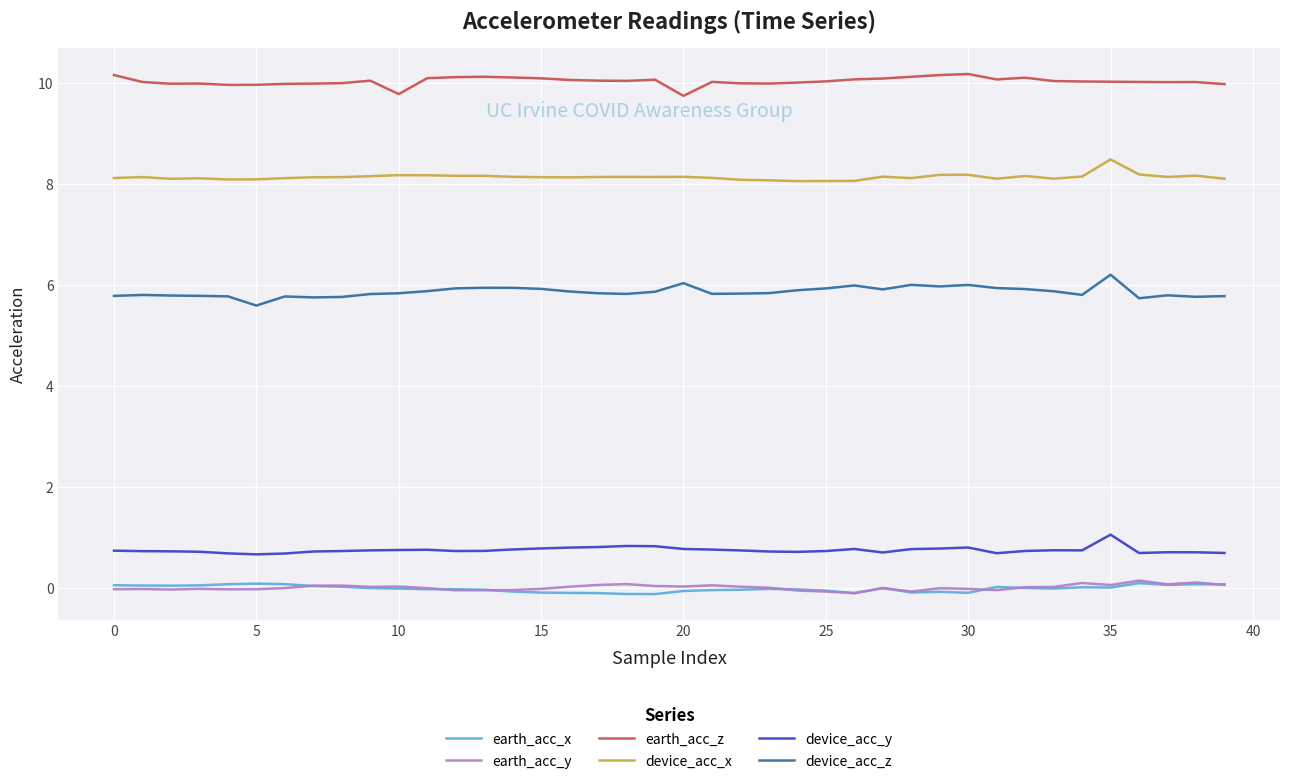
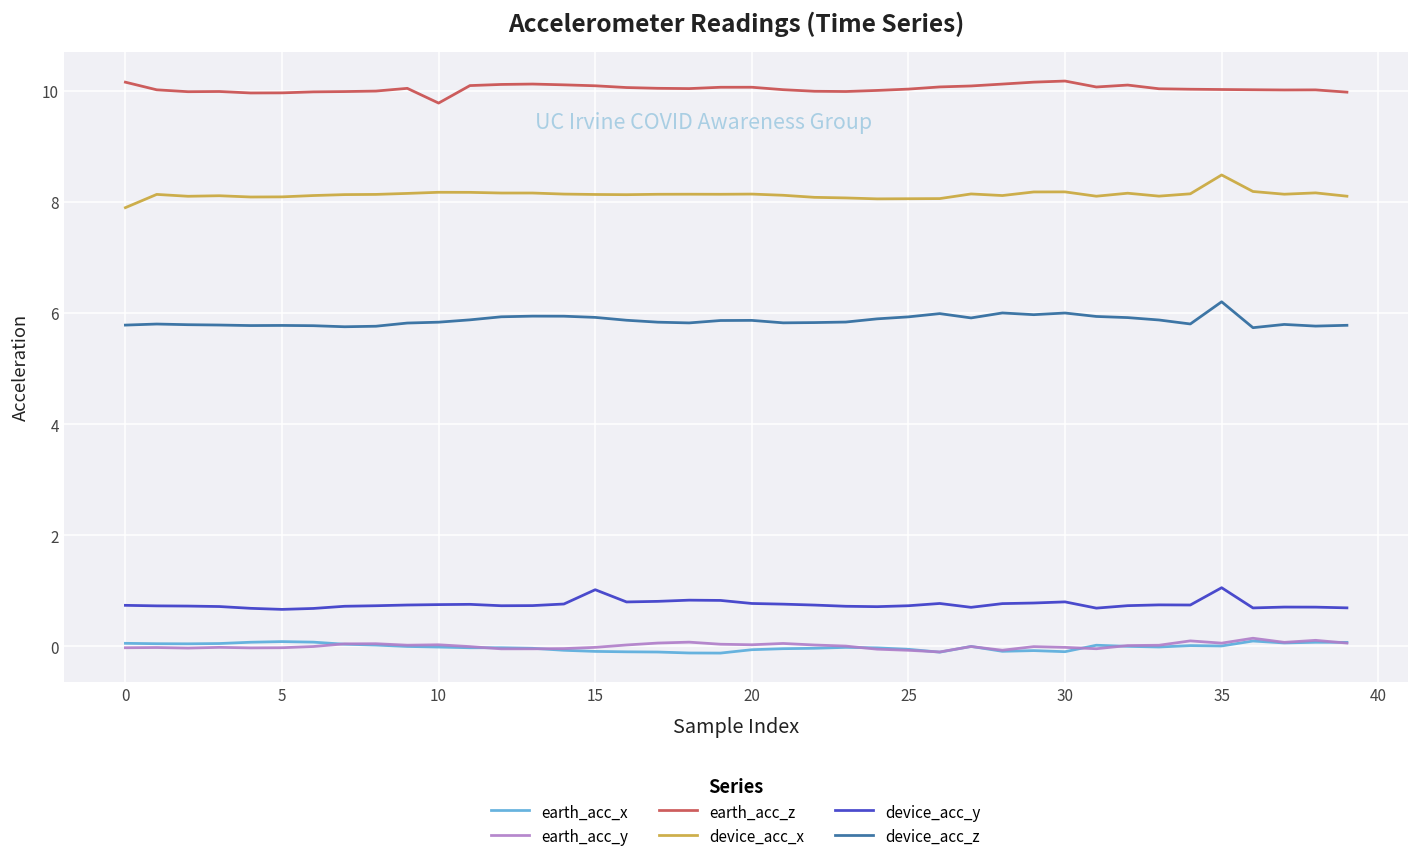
device_acc_x, 0: 8.1 -> 7.9
device_acc_z, 5: 5.6 -> 5.8
device_acc_y, 15: 0.8 -> 1.0
earth_acc_z, 20: 9.8 -> 10.1
device_acc_z, 20: 6.0 -> 5.9
